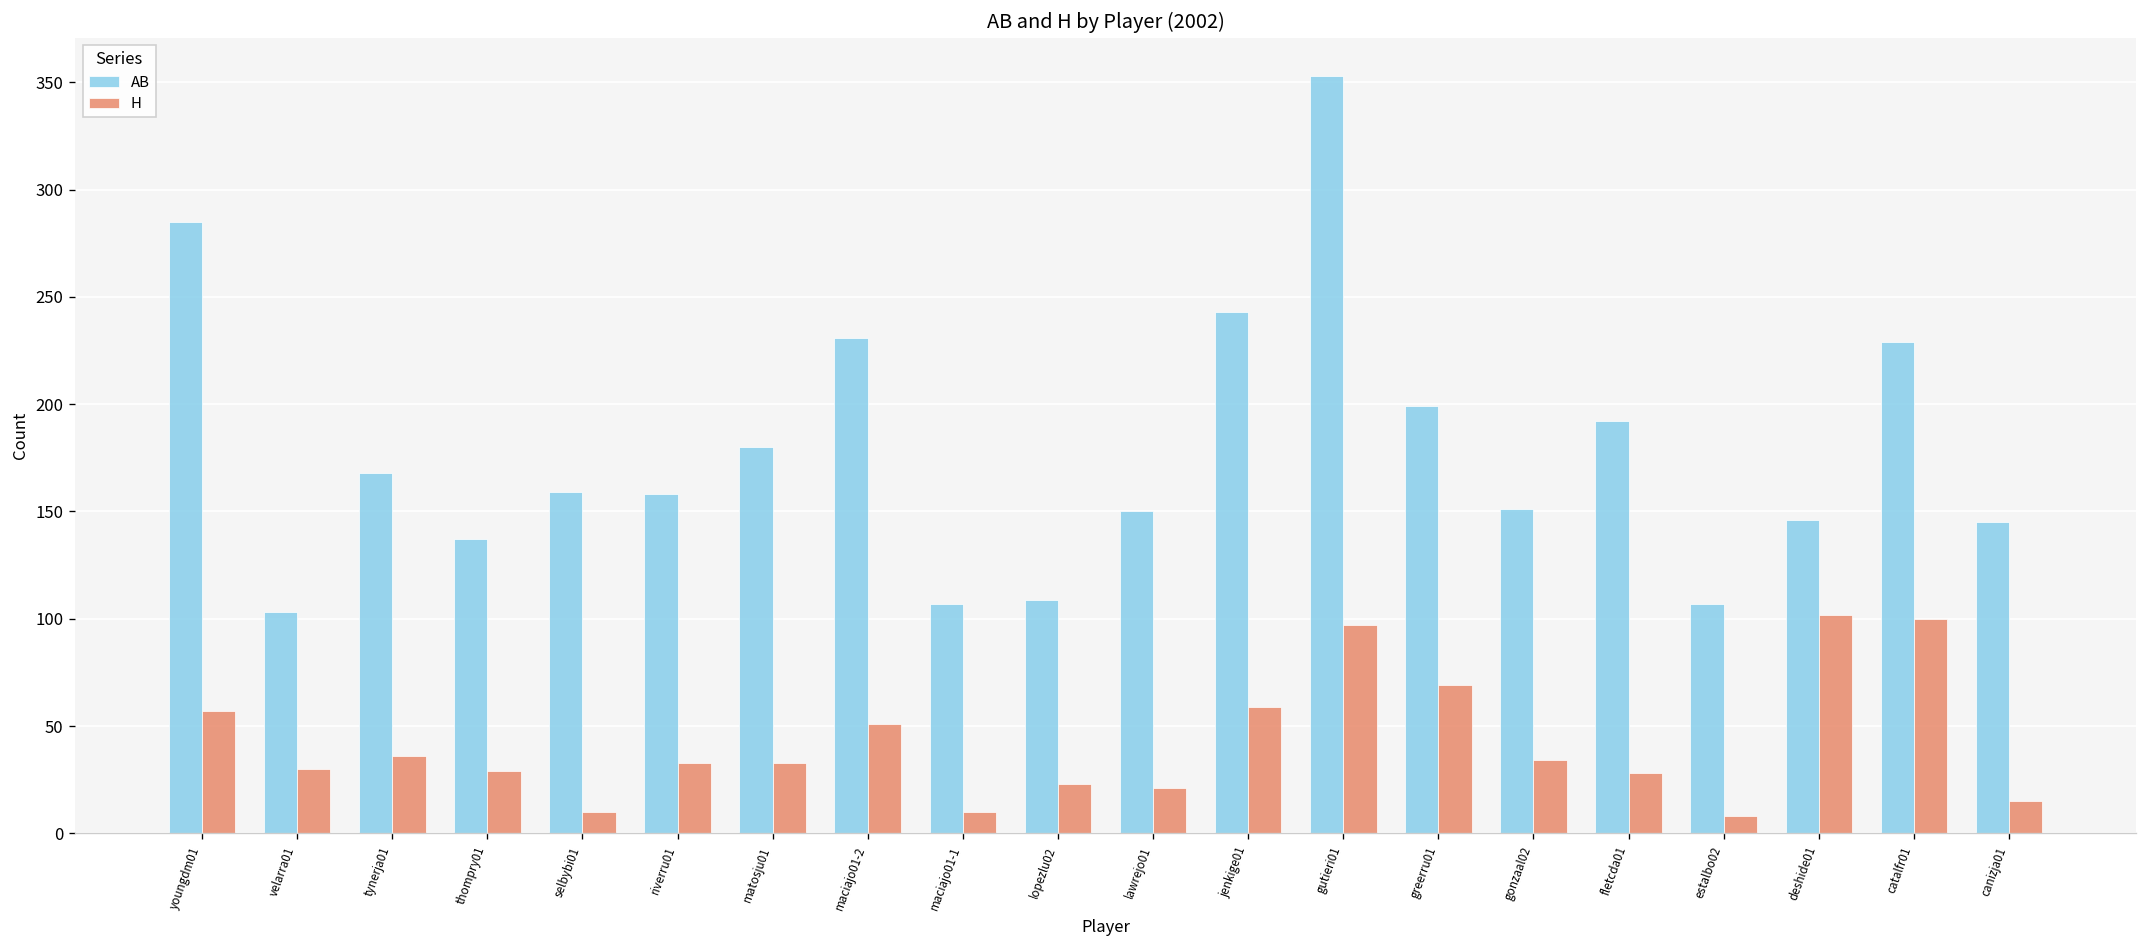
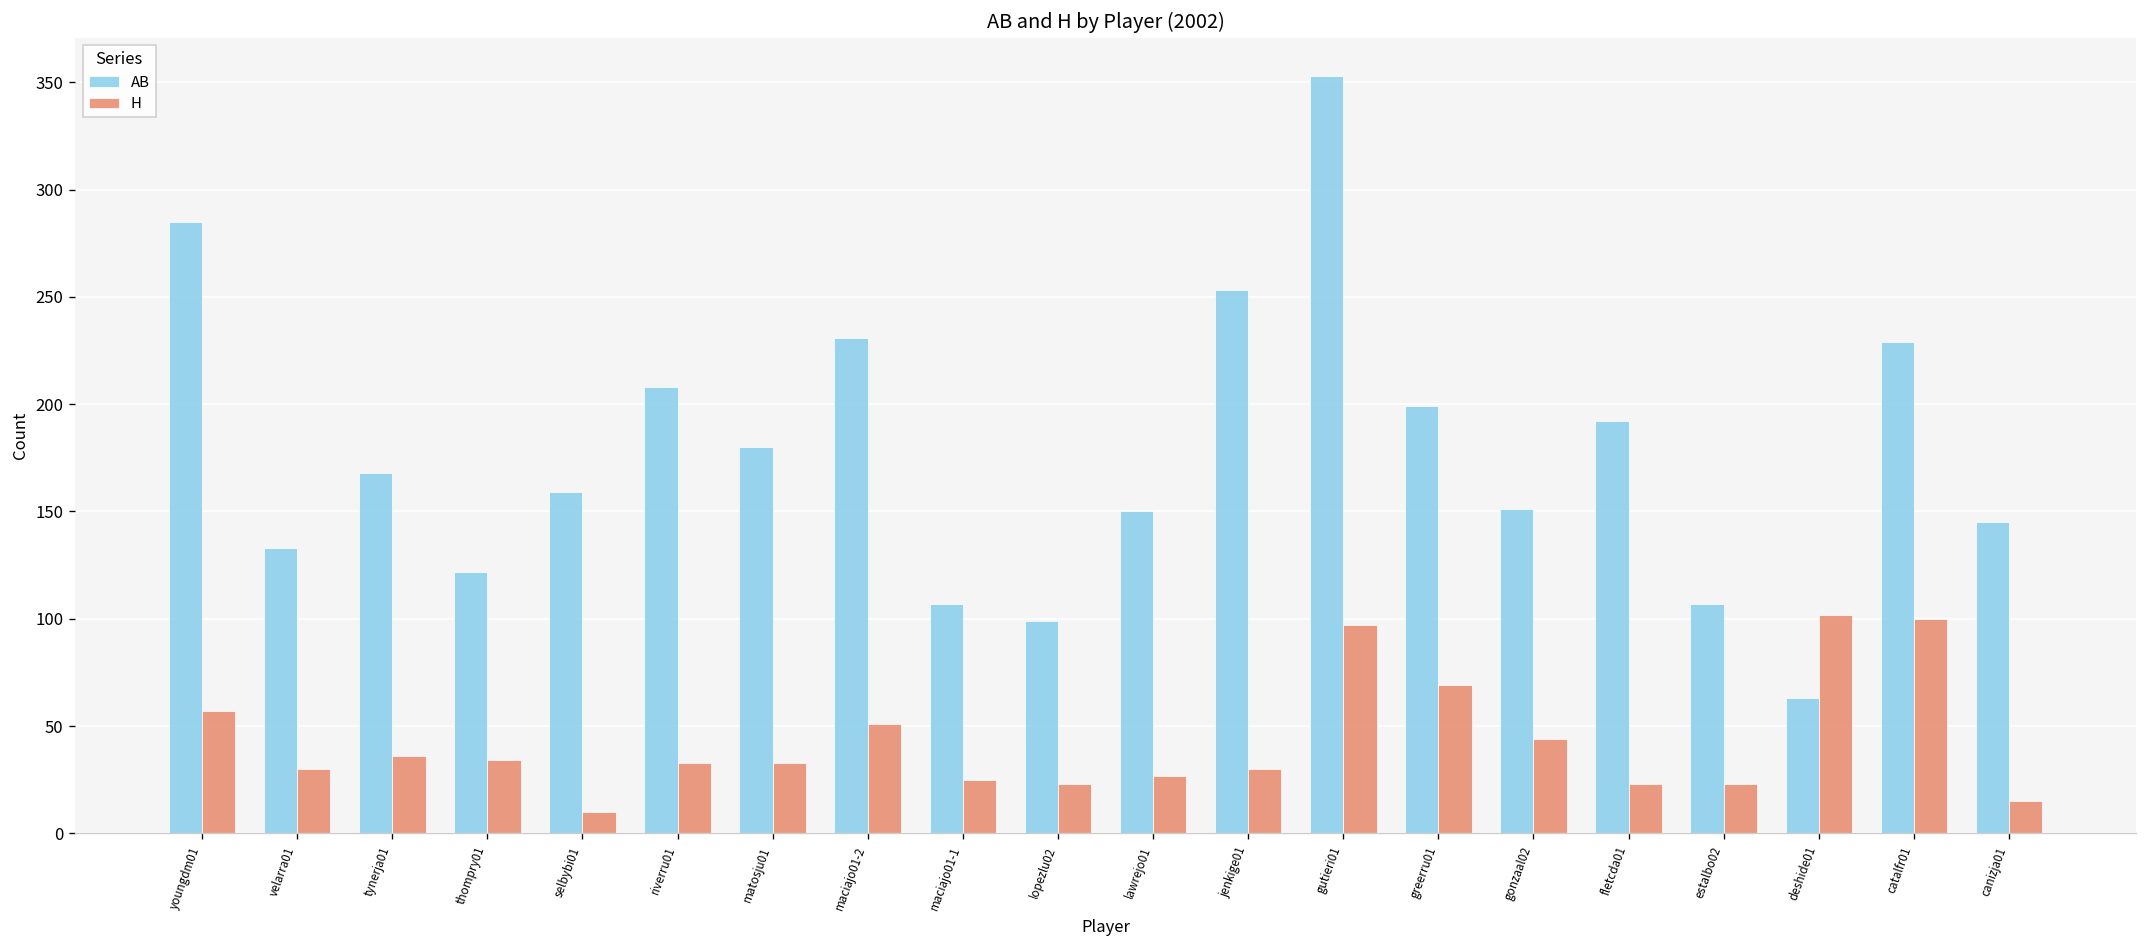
AB, velarra01: 103 -> 133
AB, thompry01: 137 -> 122
H, thompry01: 29 -> 34
AB, riverru01: 158 -> 208
H, maciajo01-1: 10 -> 25
AB, lopezlu02: 109 -> 99
H, lawrejo01: 21 -> 27
AB, jenkige01: 243 -> 253
H, jenkige01: 59 -> 30
H, gonzaal02: 34 -> 44
H, fletcda01: 28 -> 23
H, estalbo02: 8 -> 23
AB, deshide01: 146 -> 63
